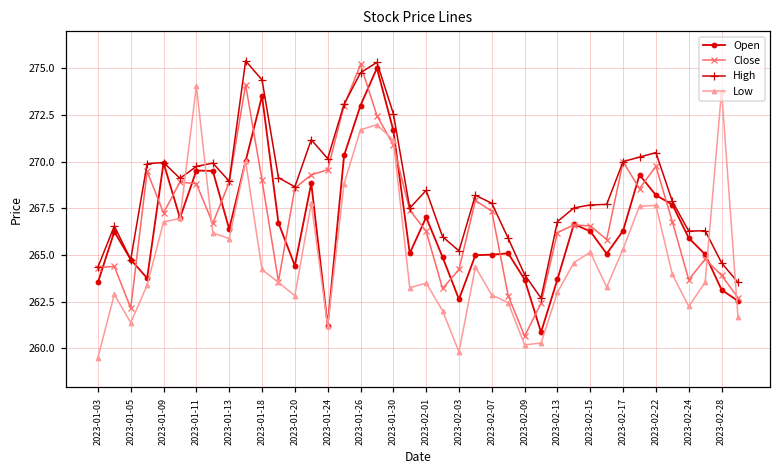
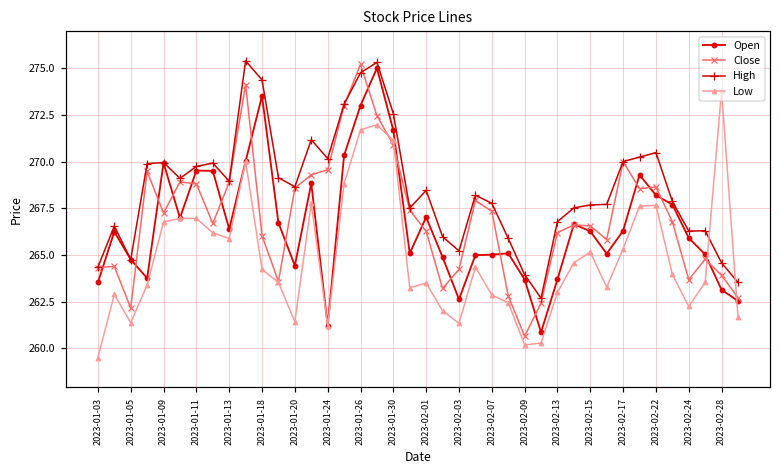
Low, 2023-01-11: 274.0 -> 267.0
Close, 2023-01-18: 269.0 -> 266.0
Low, 2023-01-20: 262.8 -> 261.4
Low, 2023-02-03: 259.8 -> 261.4
Close, 2023-02-22: 269.8 -> 268.6
